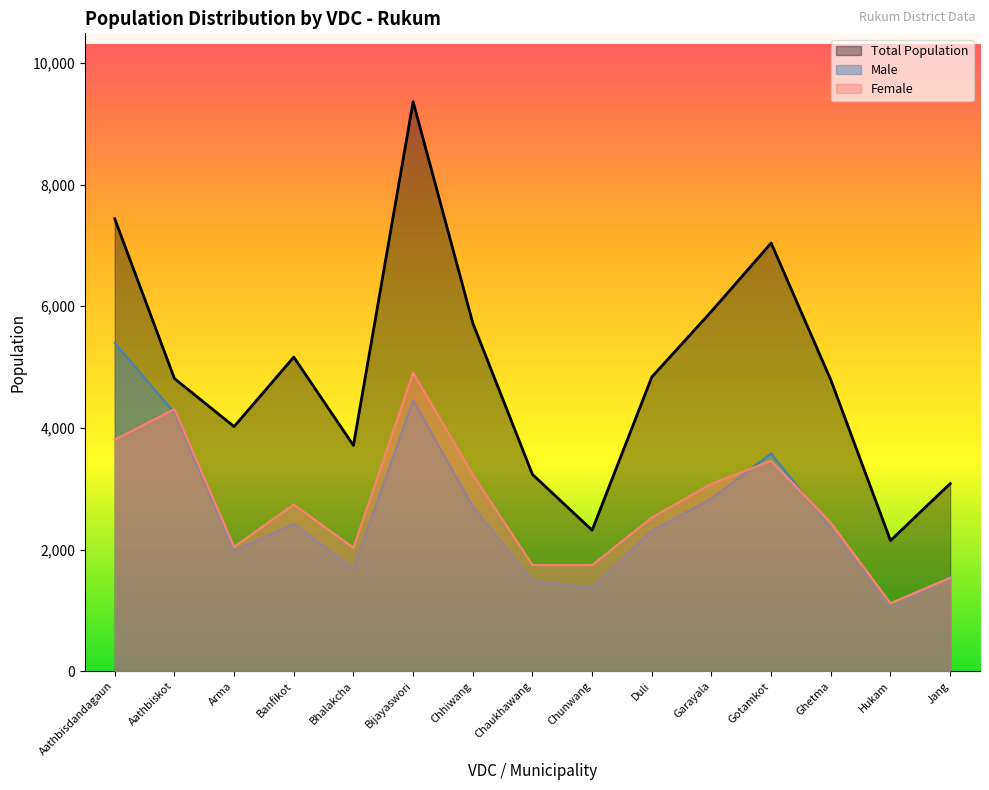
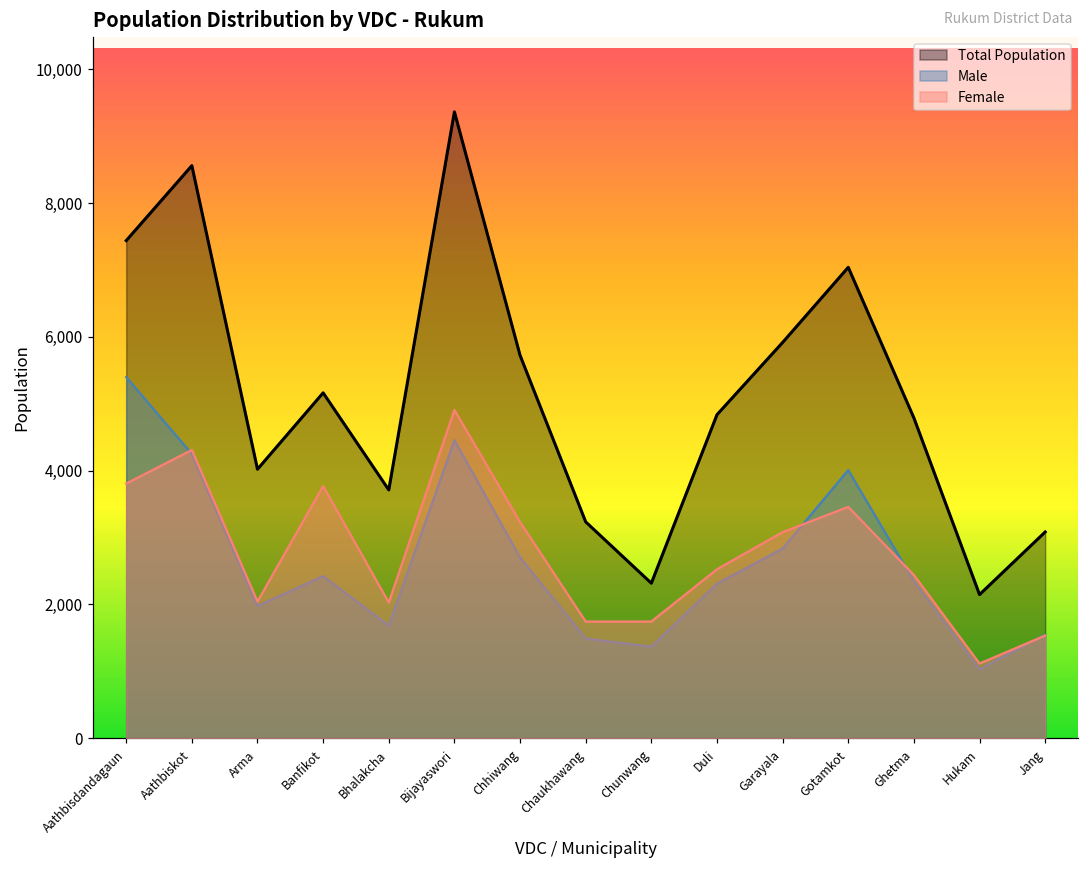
Total Population, Aathbiskot: 4,800 -> 8,600
Female, Banfikot: 2,700 -> 3,800
Male, Gotamkot: 3,600 -> 4,000
